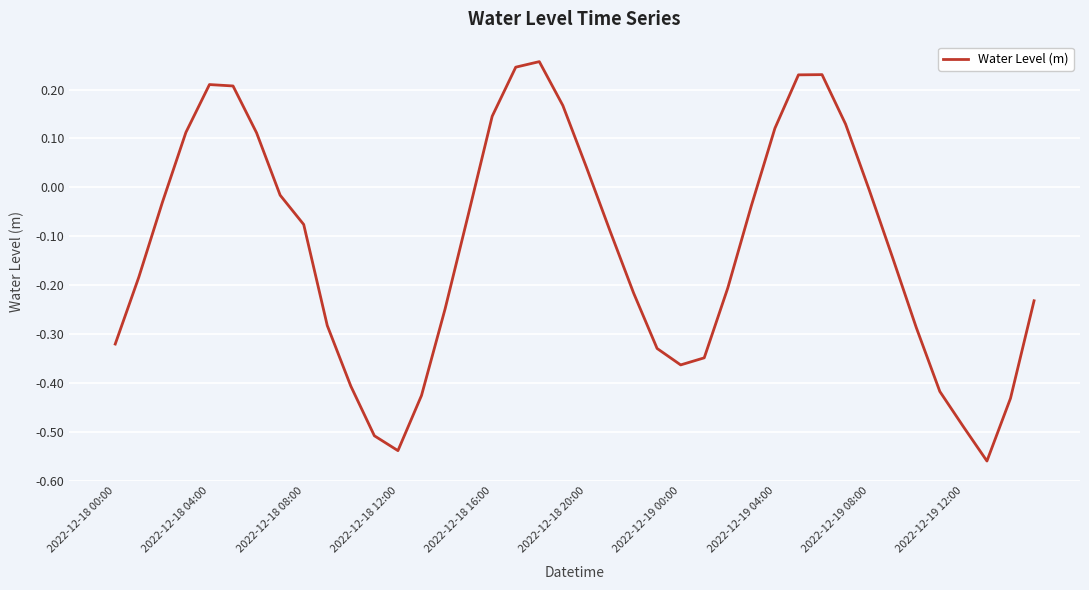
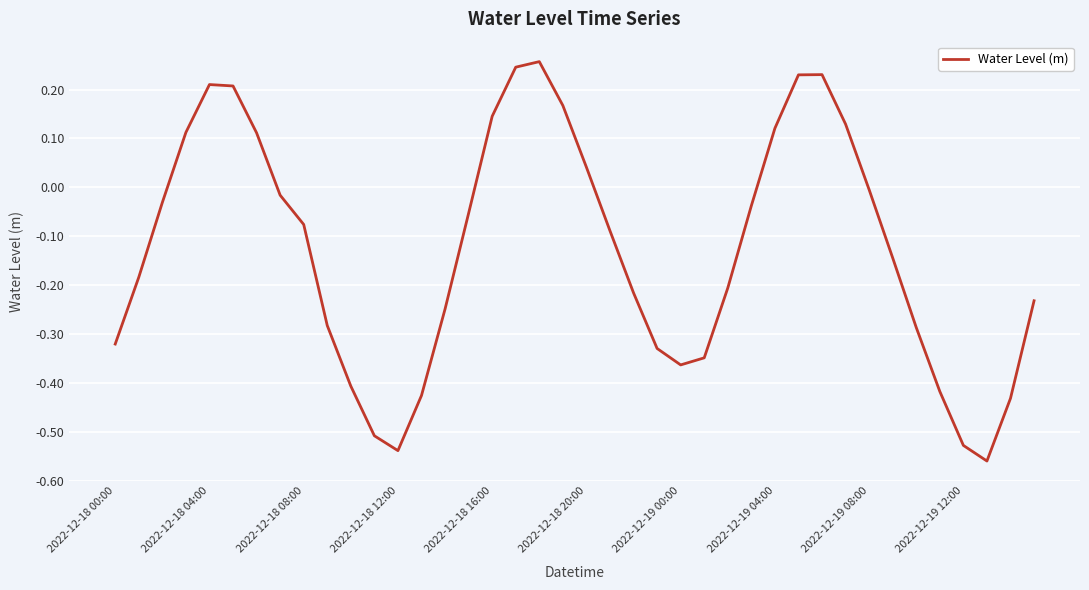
2022-12-19 12:00: -0.49 -> -0.53
